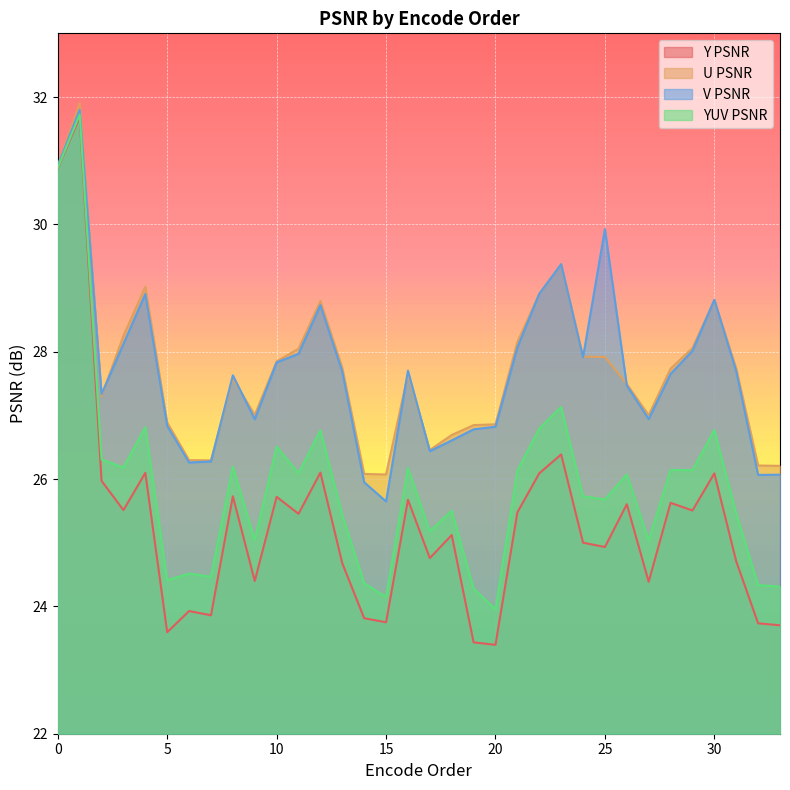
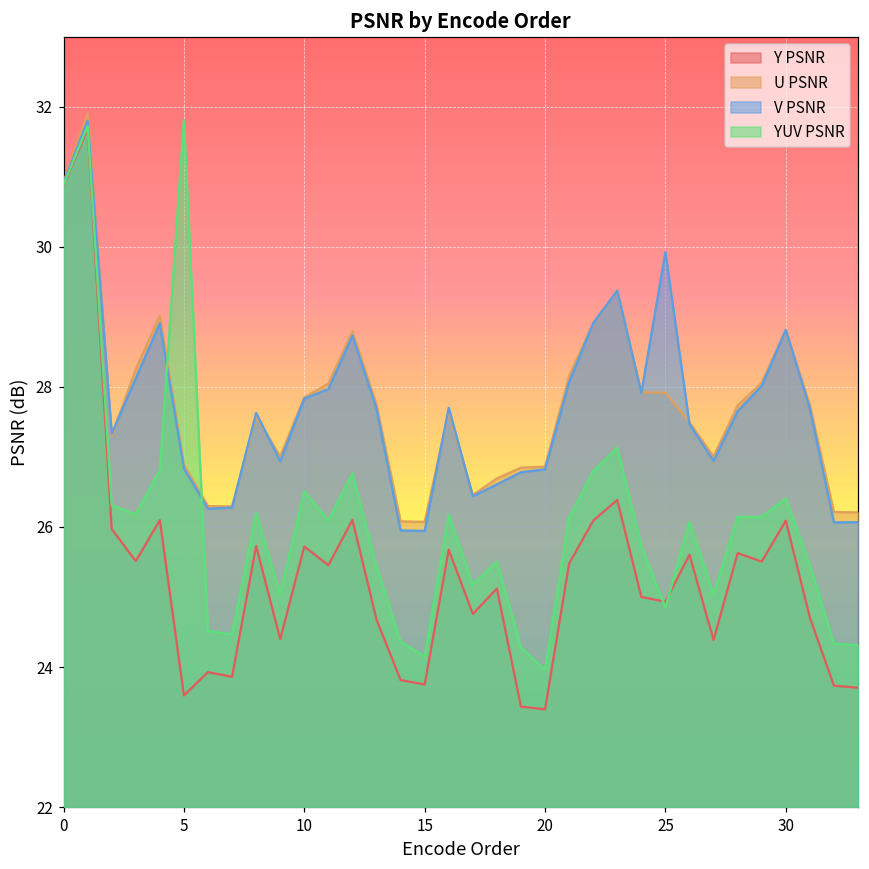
YUV PSNR, 5: 24.4 -> 31.8
V PSNR, 15: 25.6 -> 25.9
YUV PSNR, 25: 25.7 -> 24.8
YUV PSNR, 30: 26.8 -> 26.4
